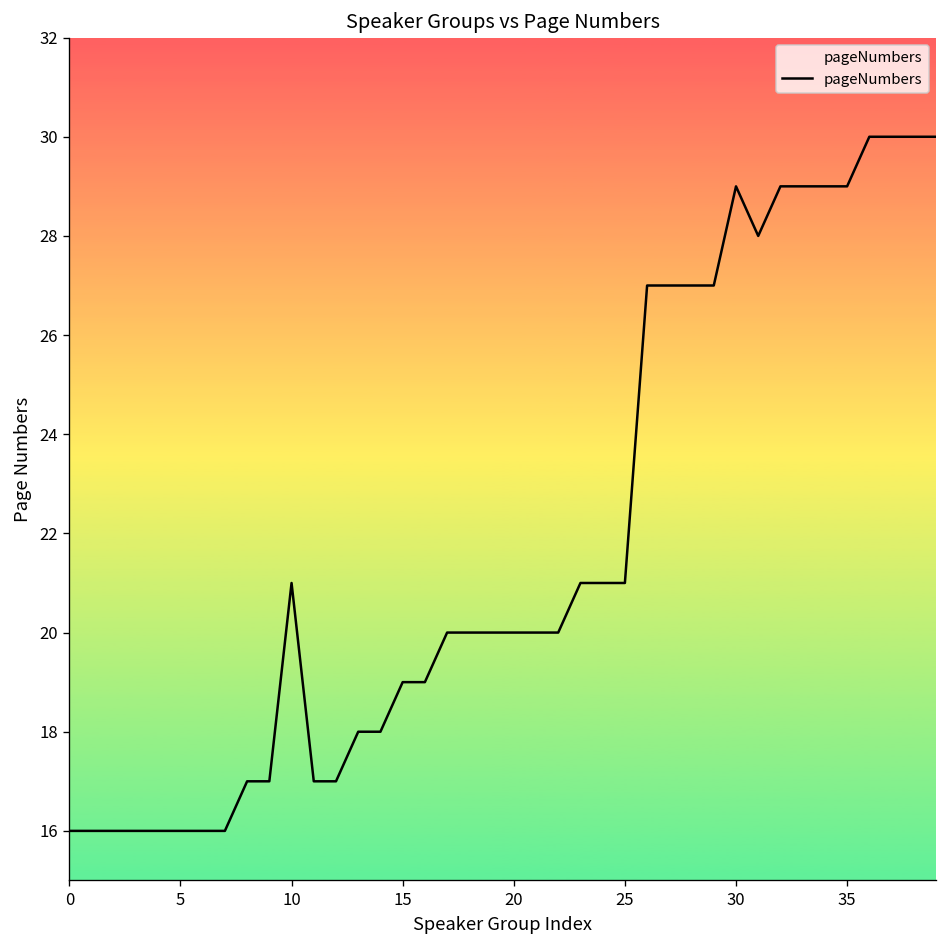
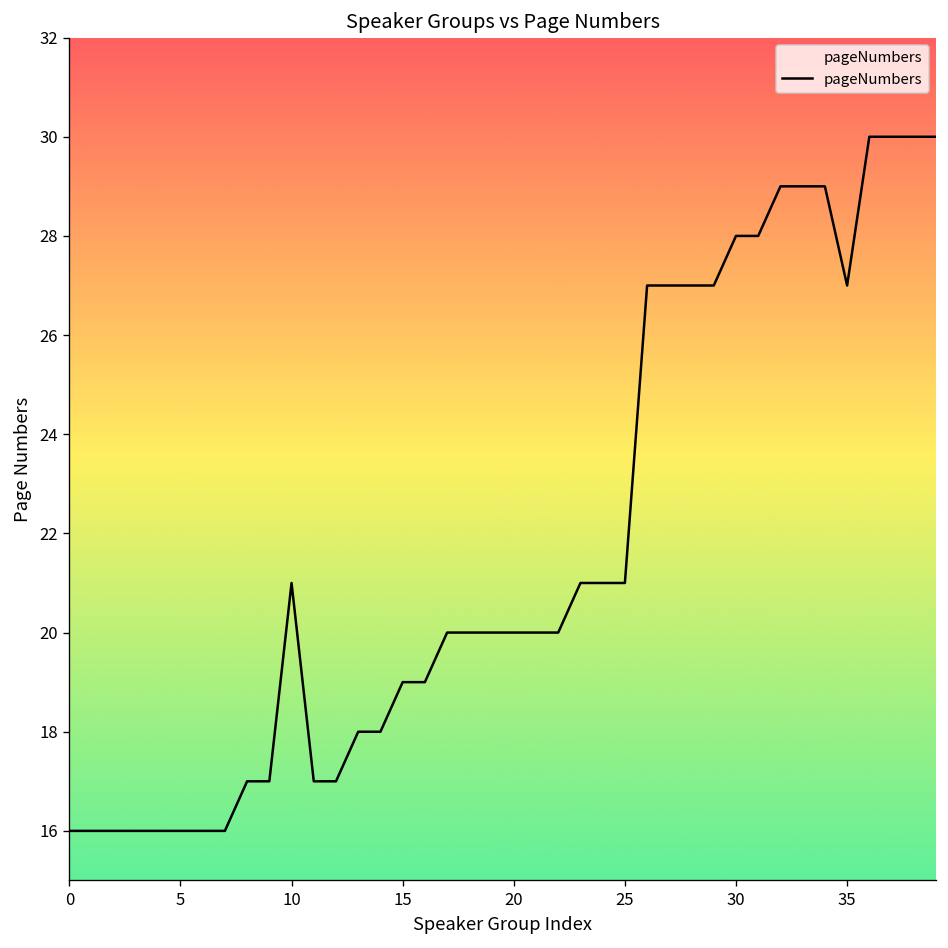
30: 29 -> 28
35: 29 -> 27
